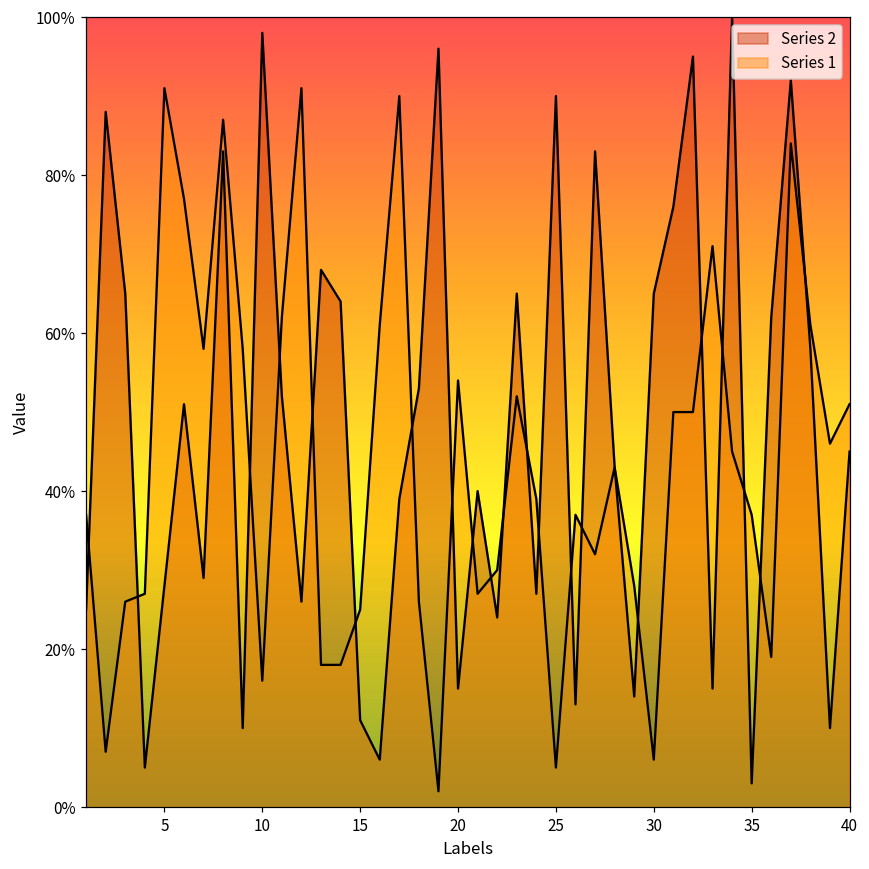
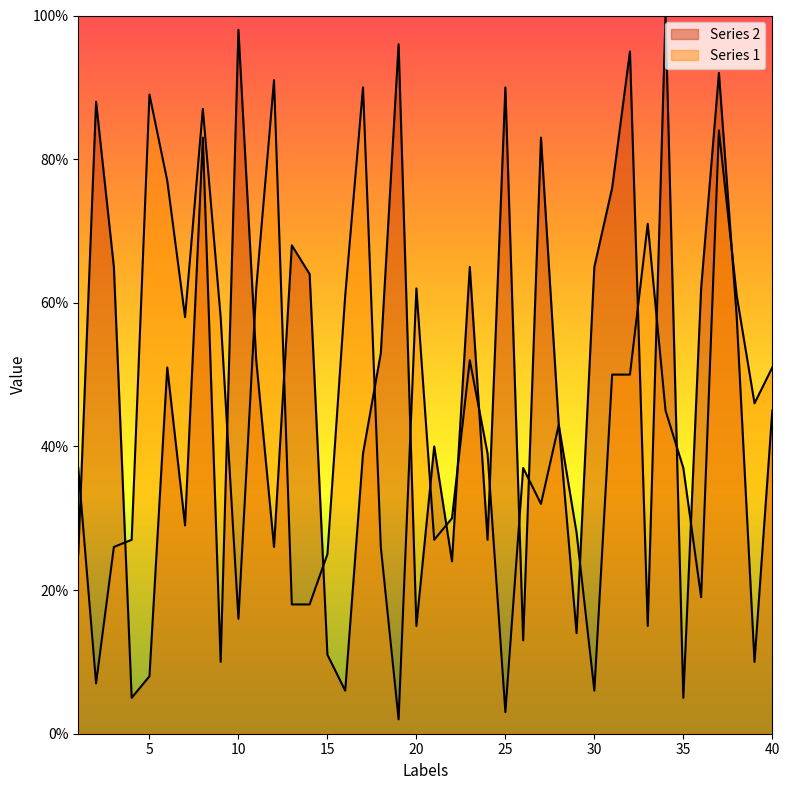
Series 2, 5: 28% -> 8%
Series 1, 5: 91% -> 89%
Series 1, 20: 54% -> 62%
Series 1, 25: 5% -> 3%
Series 2, 35: 3% -> 5%
